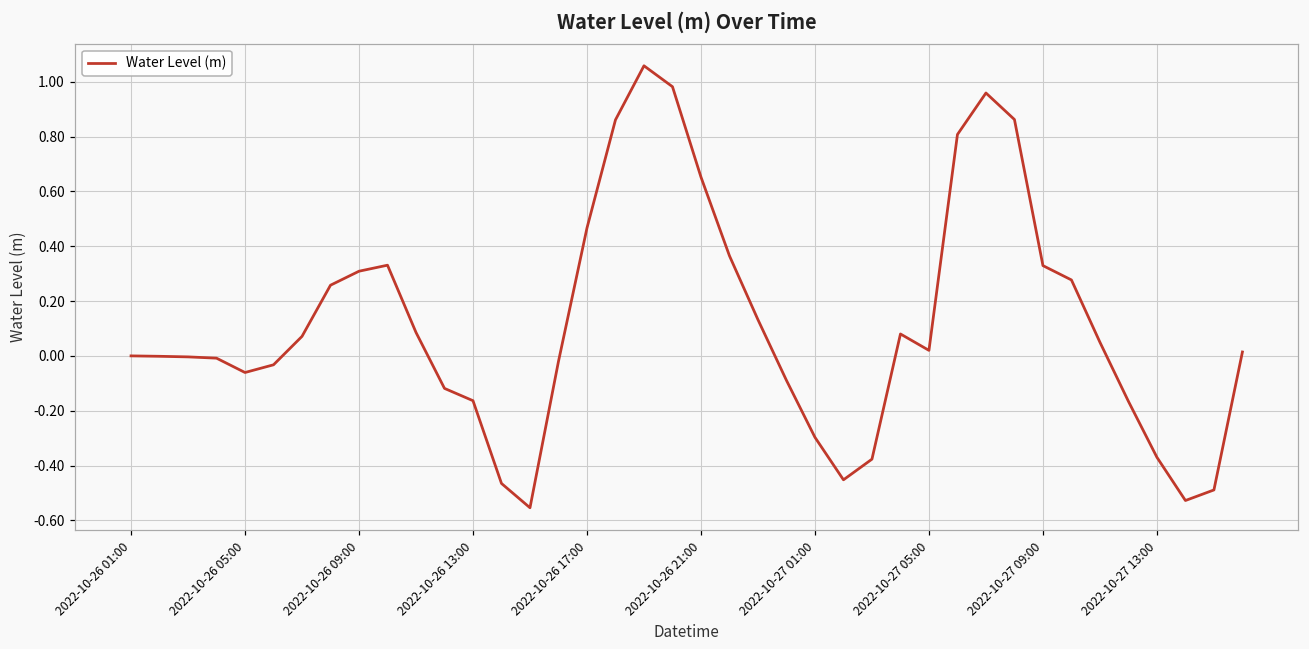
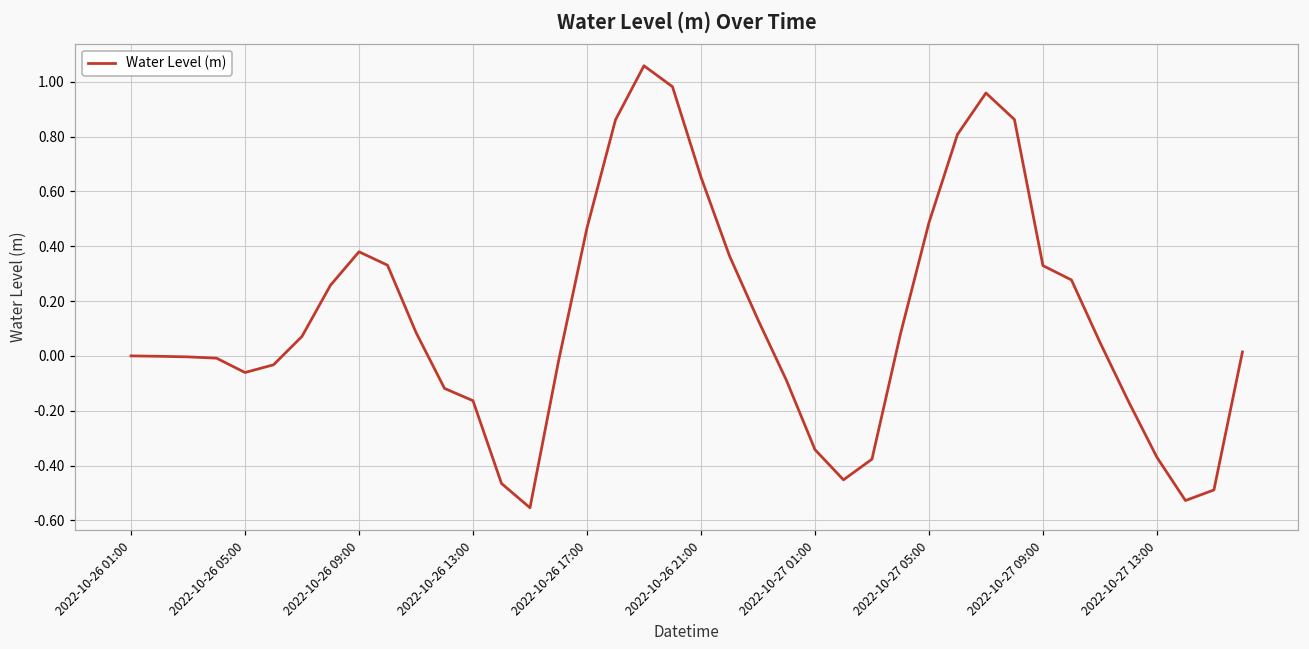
2022-10-26 09:00: 0.31 -> 0.38
2022-10-27 01:00: -0.30 -> -0.34
2022-10-27 05:00: 0.02 -> 0.49
